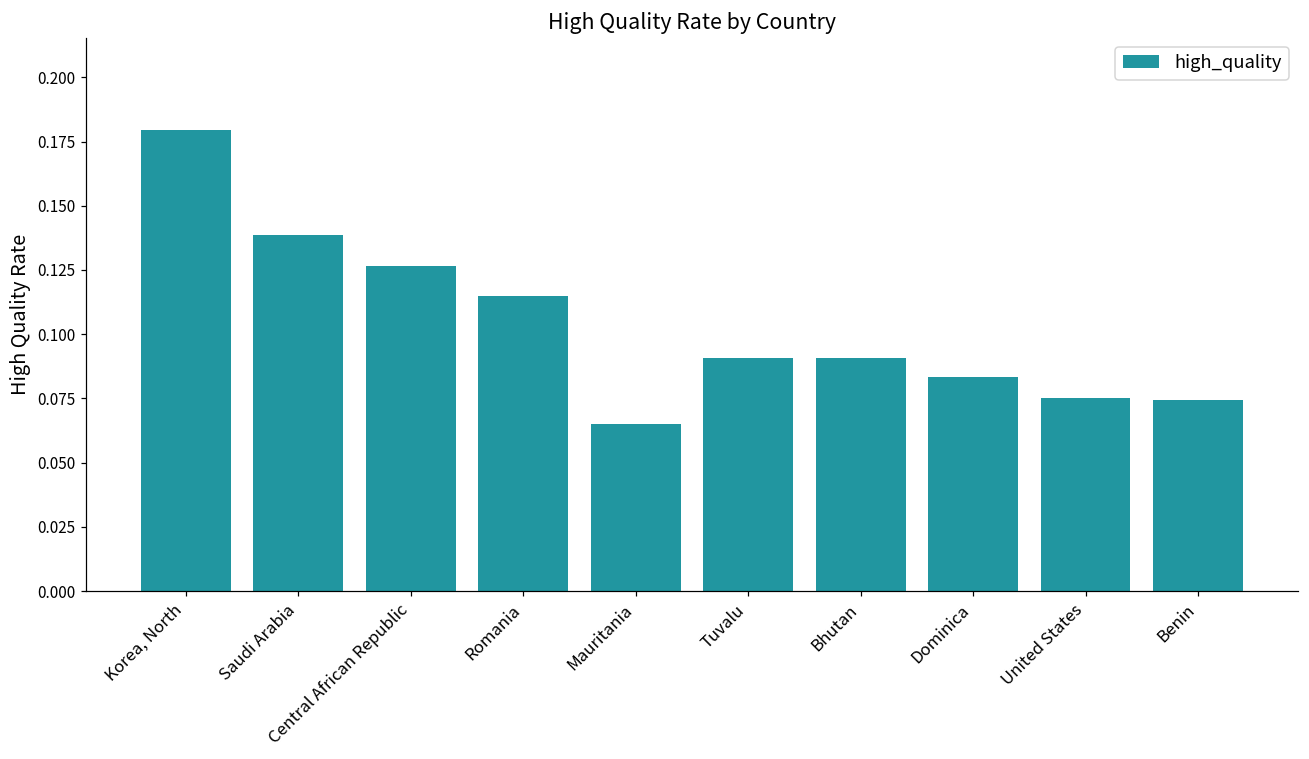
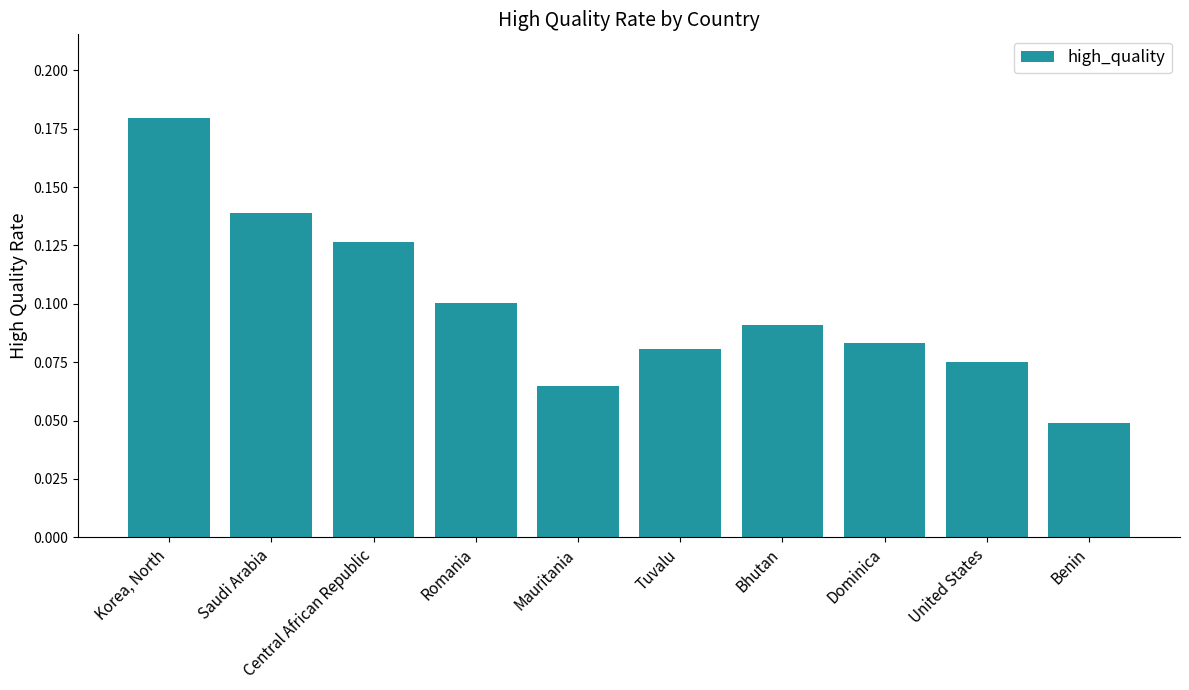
Romania: 0.115 -> 0.100
Tuvalu: 0.091 -> 0.081
Benin: 0.074 -> 0.049
